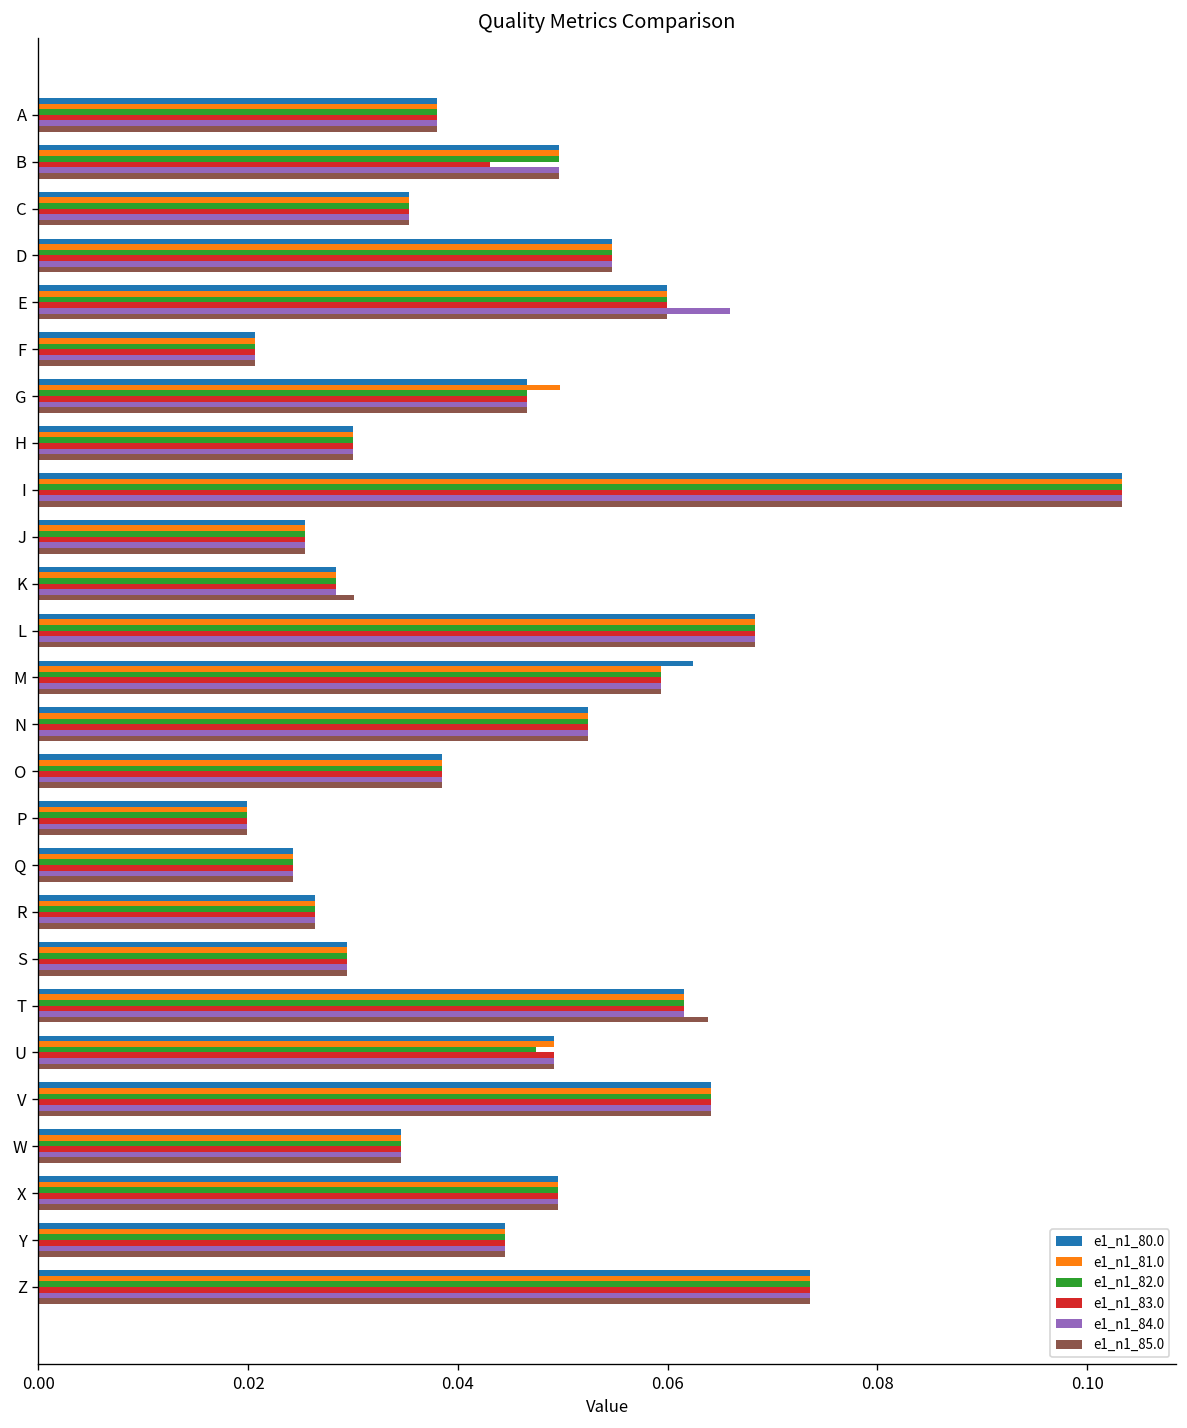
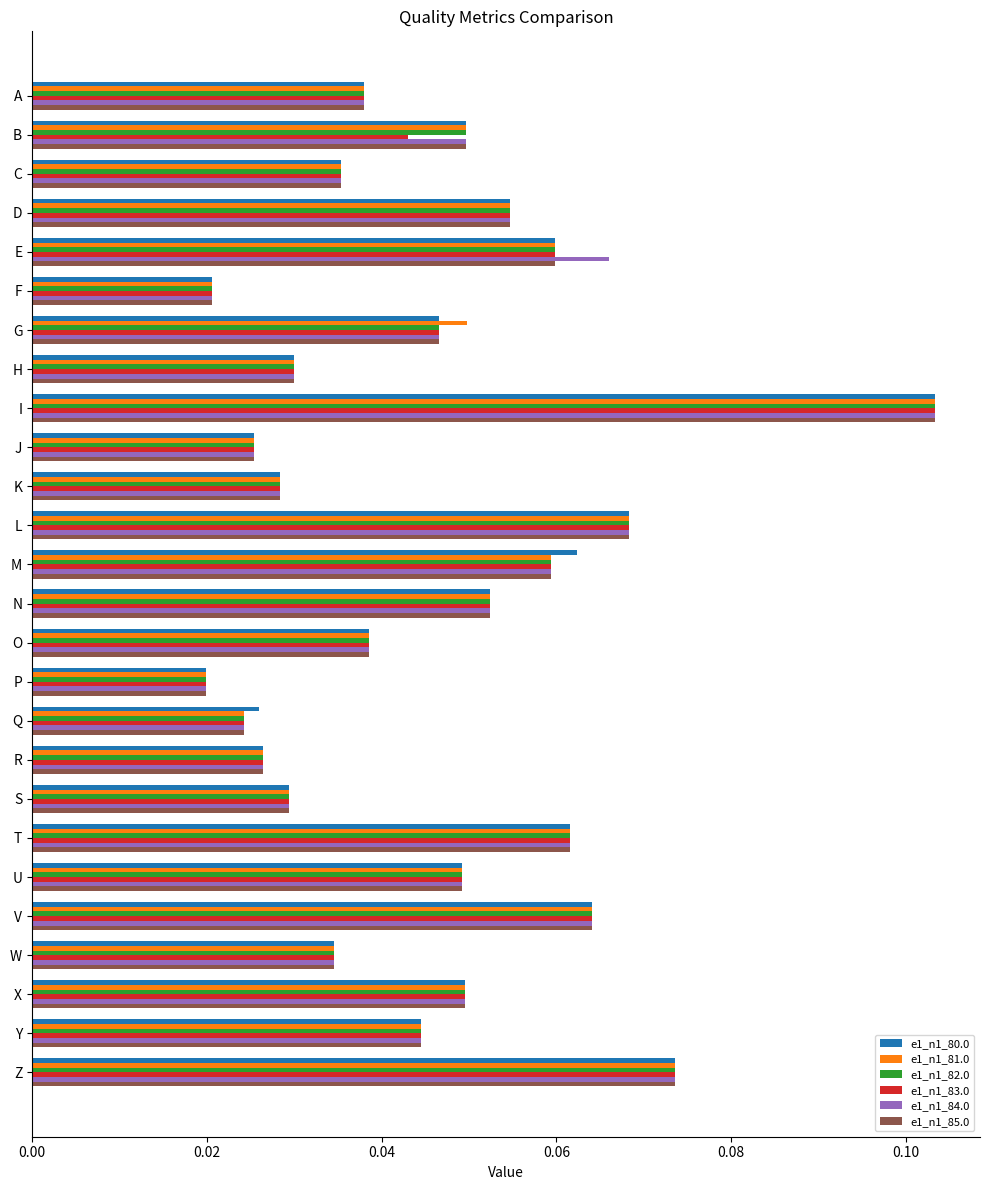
e1_n1_85.0, K: 0.030 -> 0.028
e1_n1_80.0, Q: 0.024 -> 0.026
e1_n1_85.0, T: 0.064 -> 0.062
e1_n1_82.0, U: 0.047 -> 0.049
